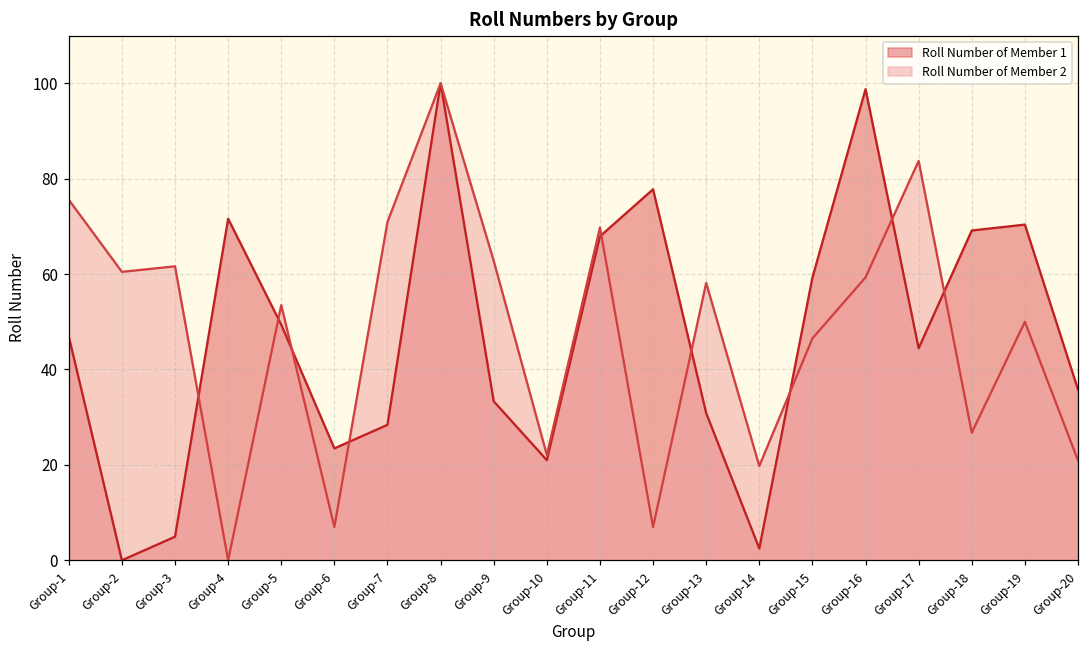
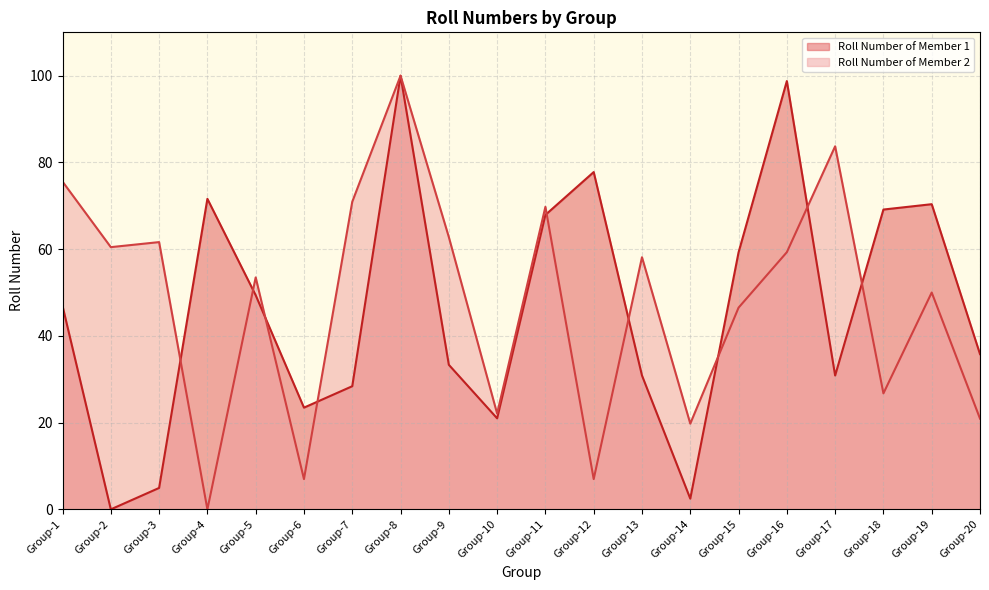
Roll Number of Member 1, Group-17: 44 -> 31
